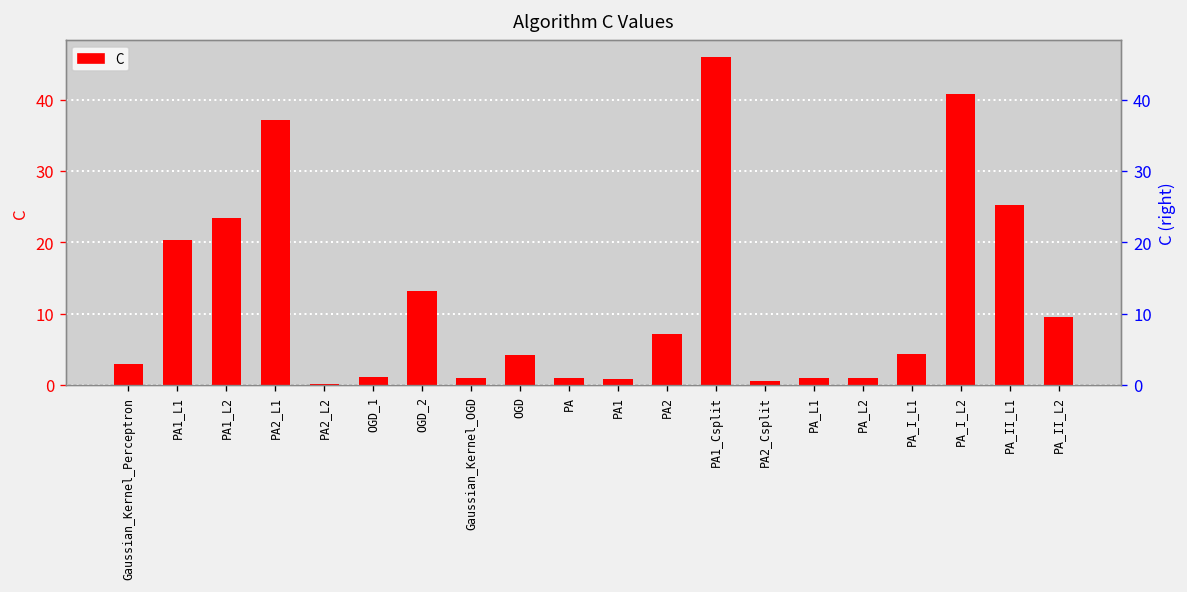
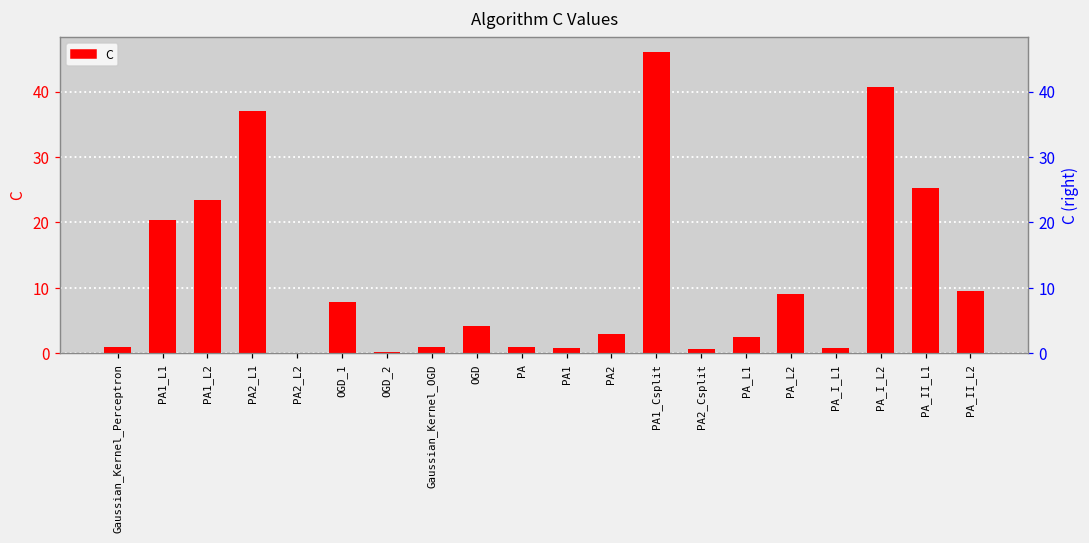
Gaussian_Kernel_Perceptron: 3 -> 1
OGD_1: 1 -> 8
OGD_2: 13 -> 0
PA2: 7 -> 3
PA_L1: 1 -> 3
PA_L2: 1 -> 9
PA_I_L1: 4 -> 1
